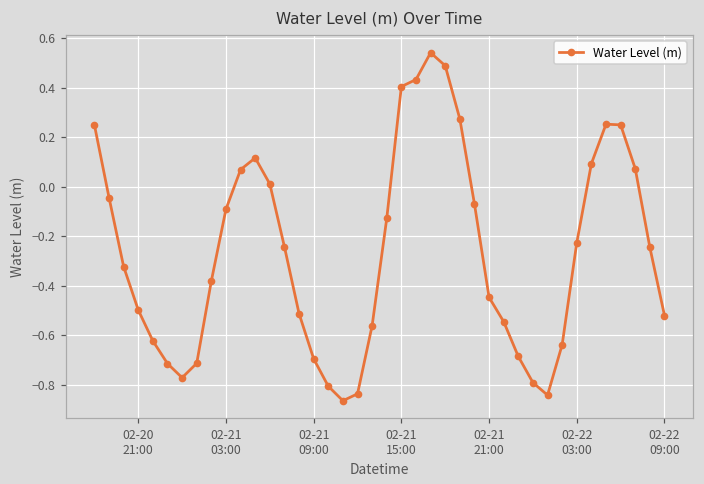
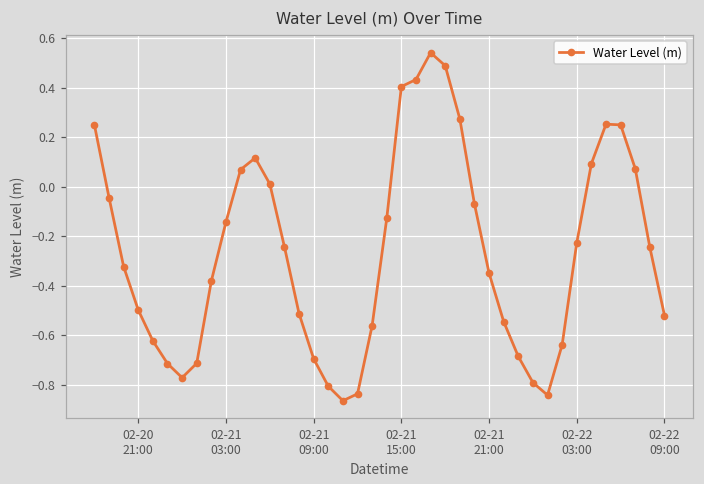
02-21 03:00: -0.09 -> -0.14
02-21 21:00: -0.45 -> -0.35
